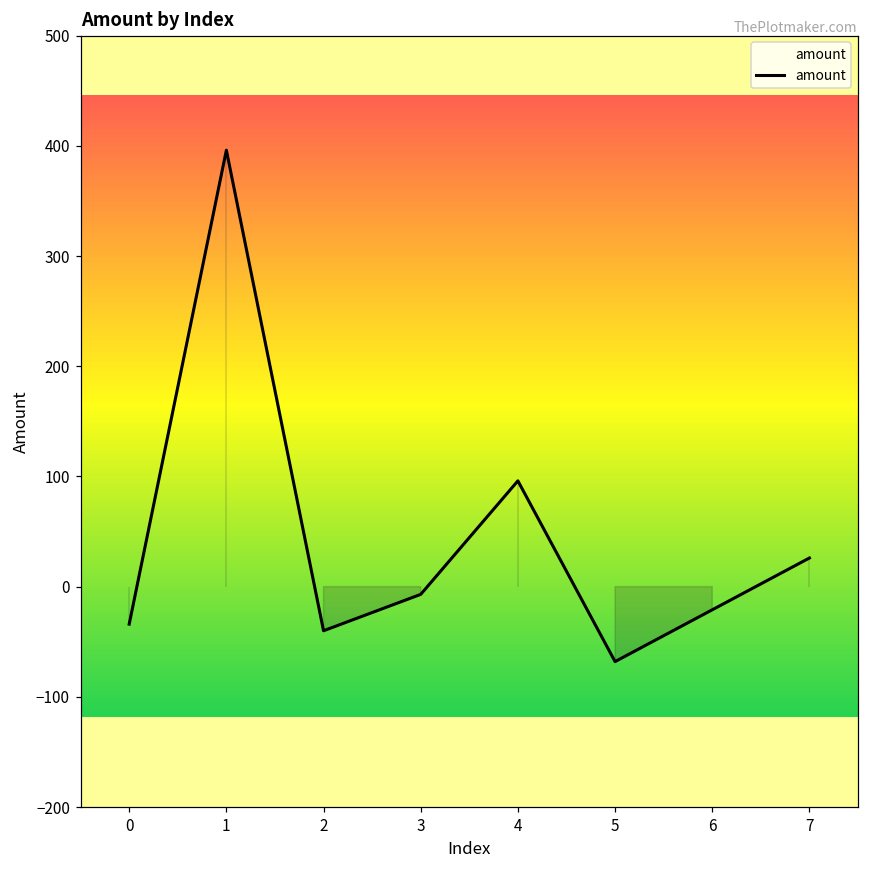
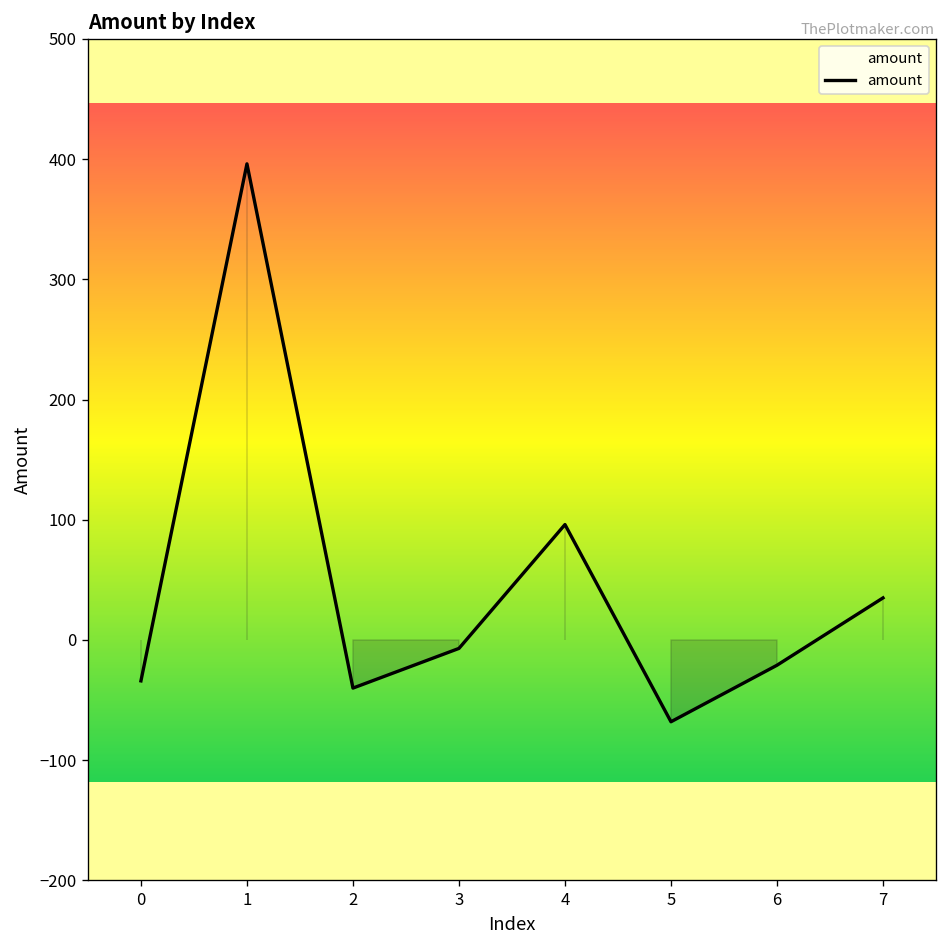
amount, 7: 26 -> 35
